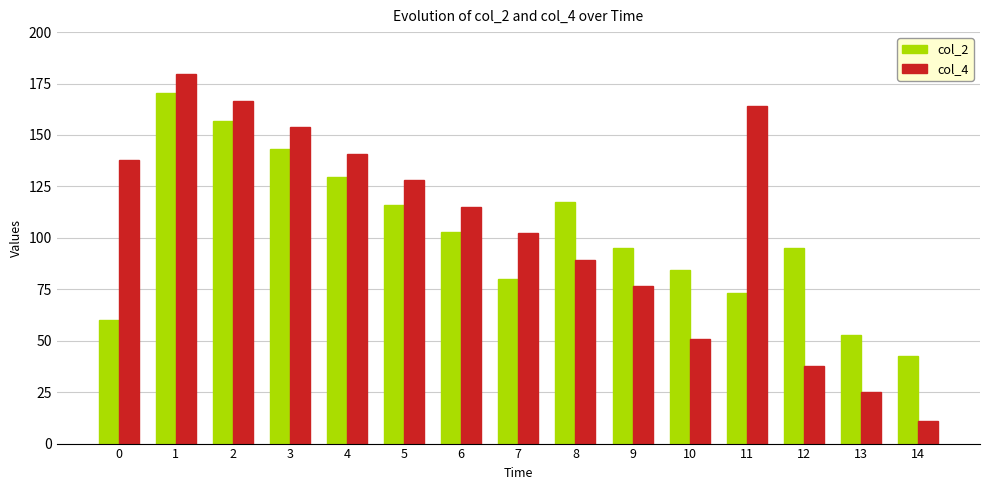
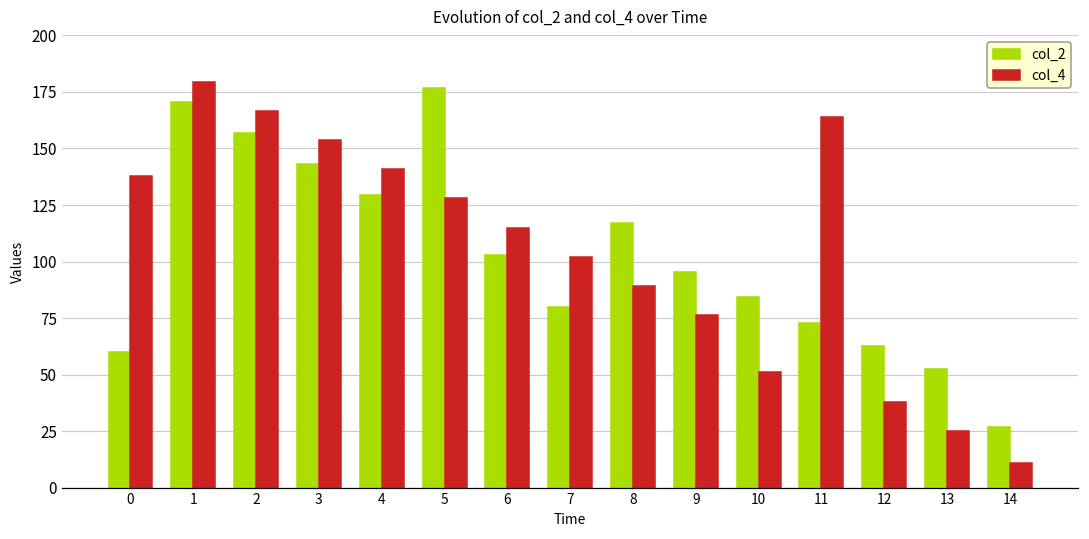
col_2, 5: 116 -> 177
col_2, 12: 95 -> 63
col_2, 14: 43 -> 27
